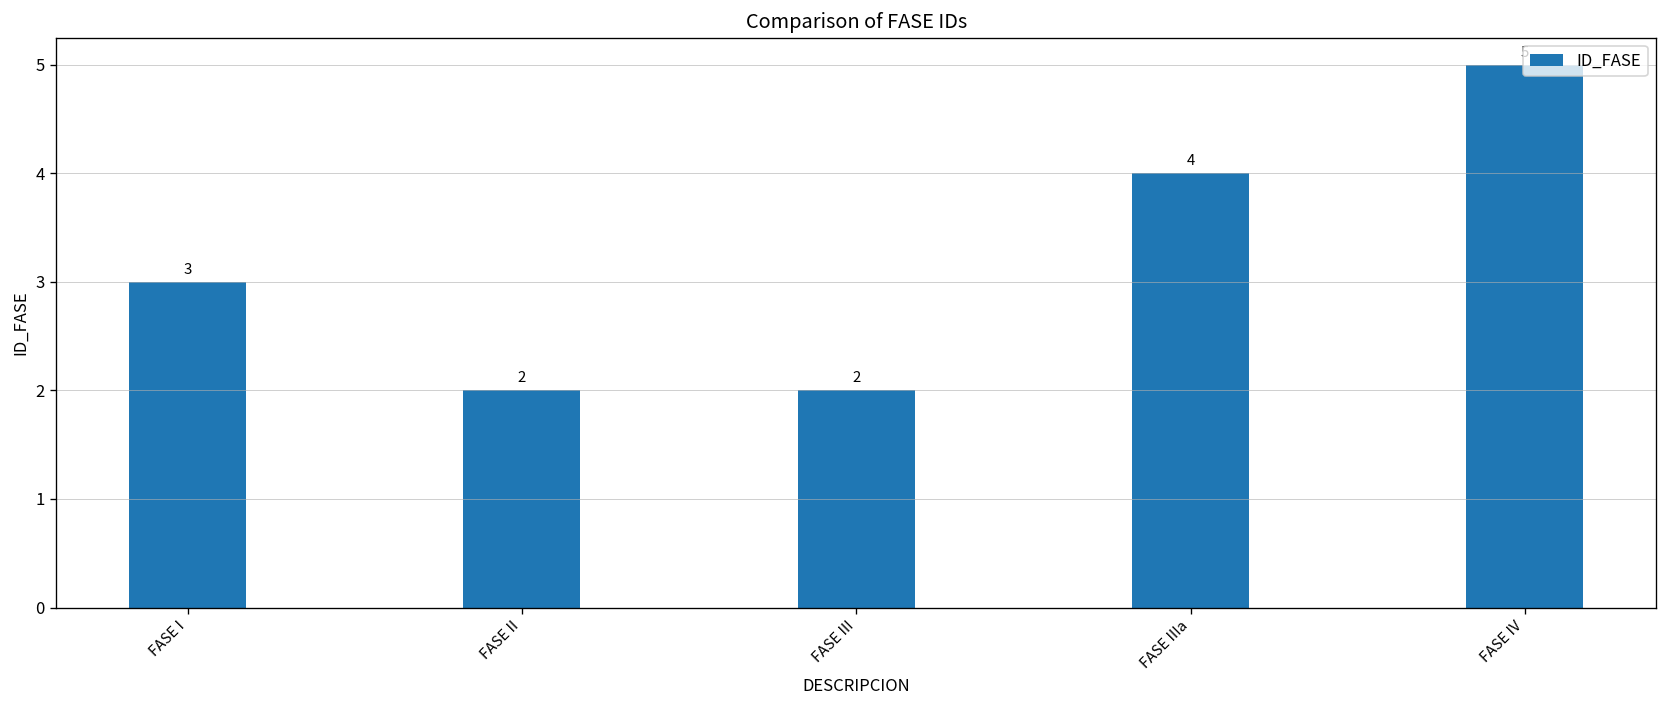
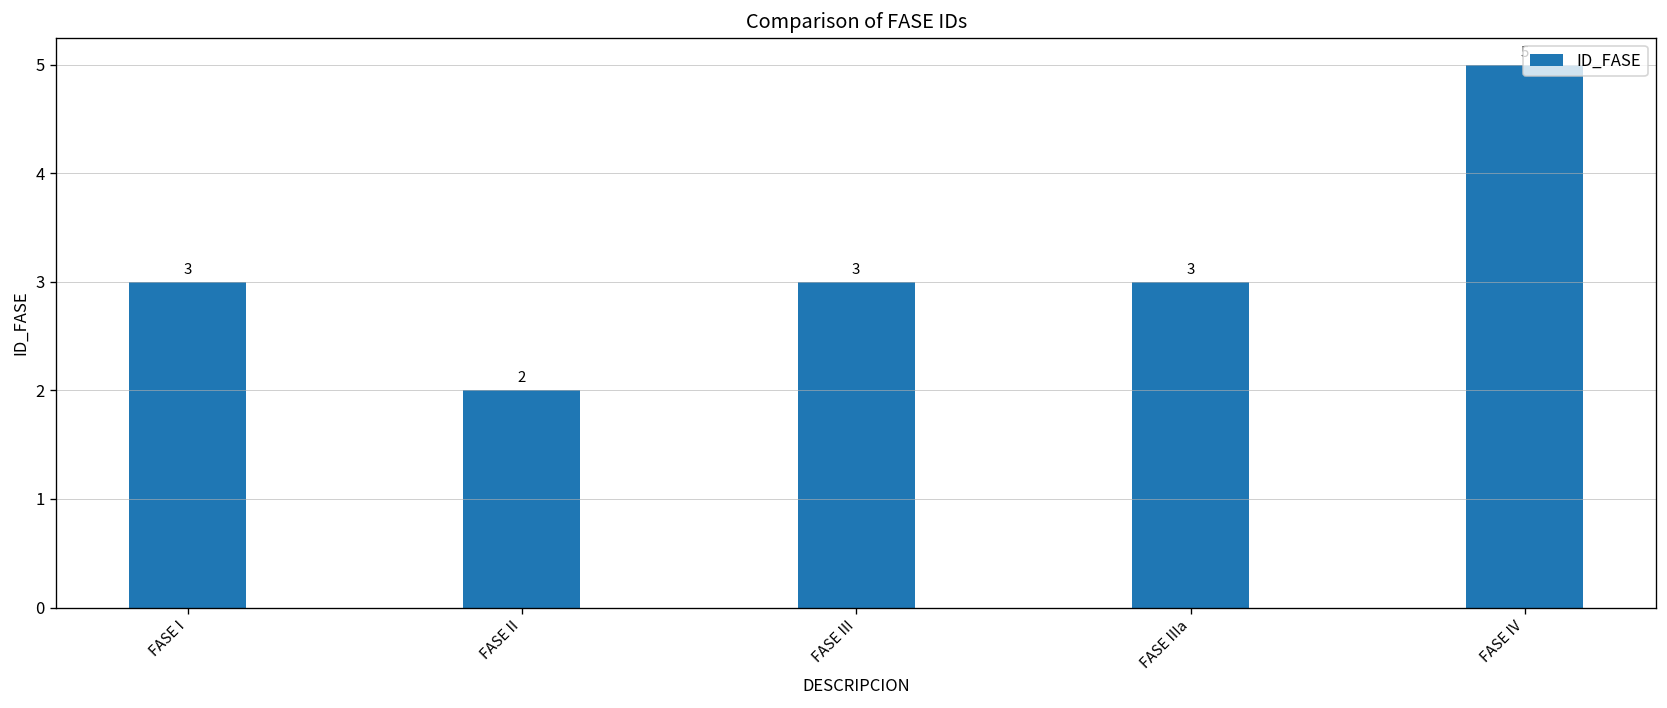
FASE III: 2 -> 3
FASE IIIa: 4 -> 3
